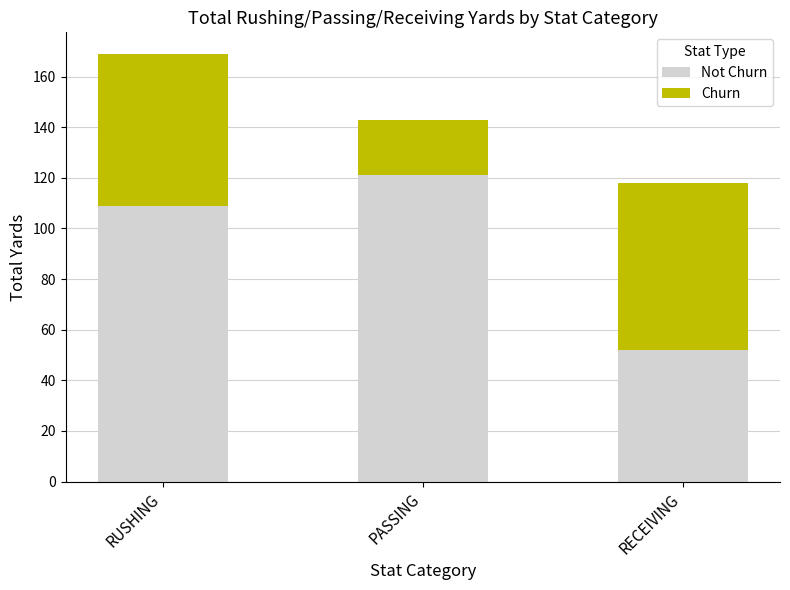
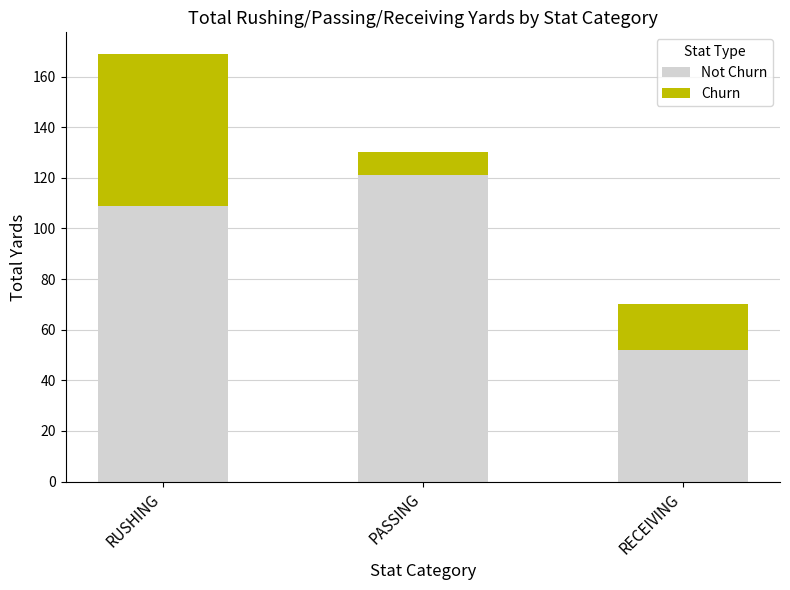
Churn, PASSING: 22 -> 9
Churn, RECEIVING: 66 -> 18
